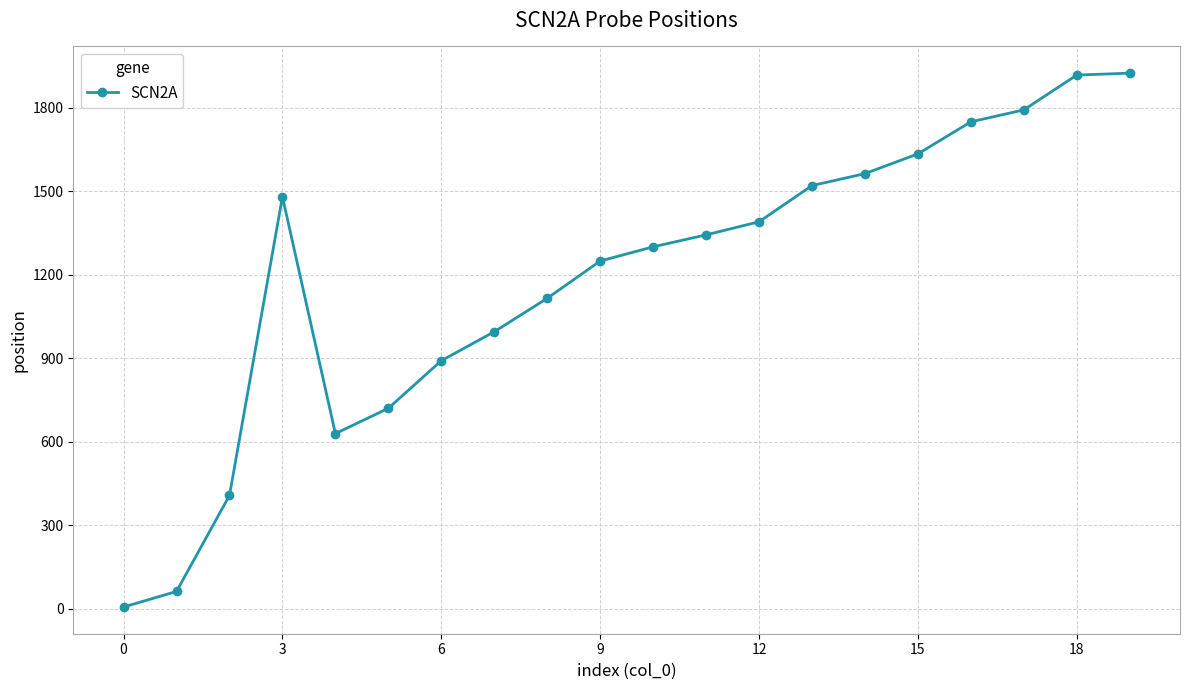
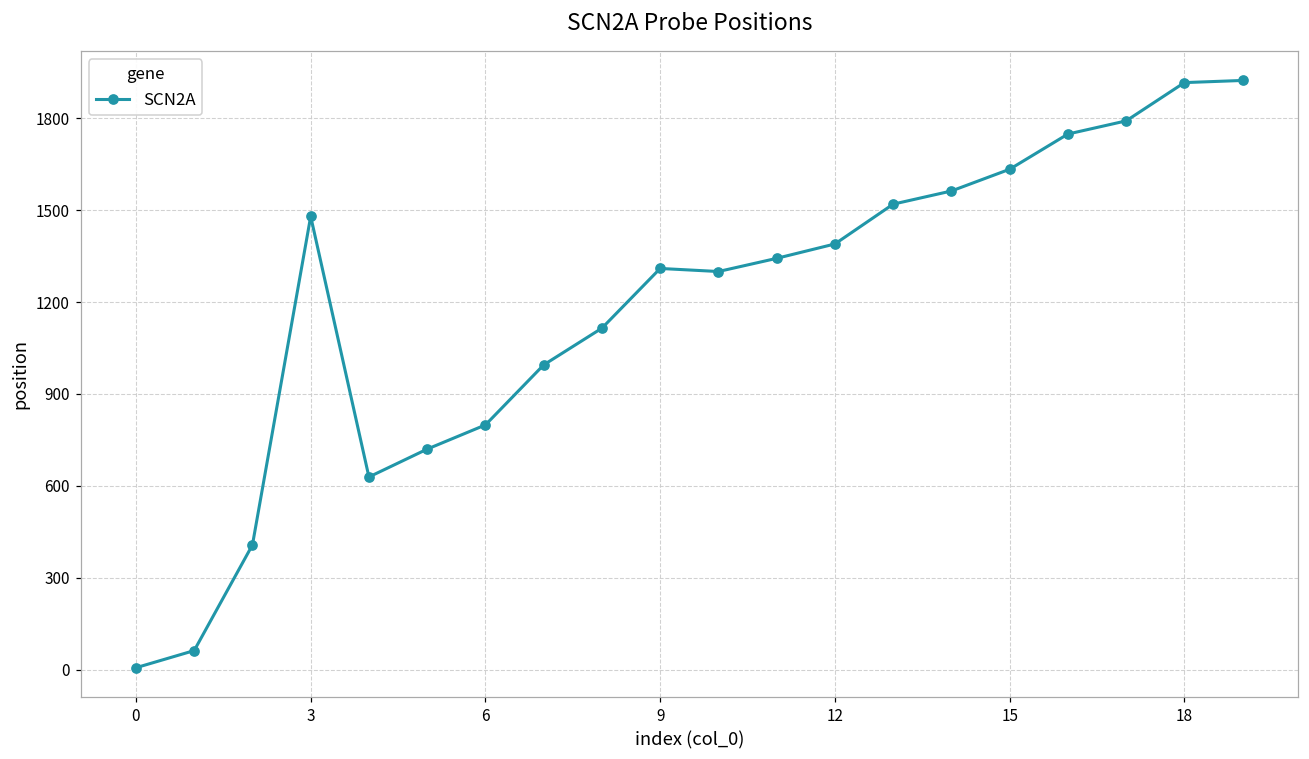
6: 890 -> 800
9: 1250 -> 1310
